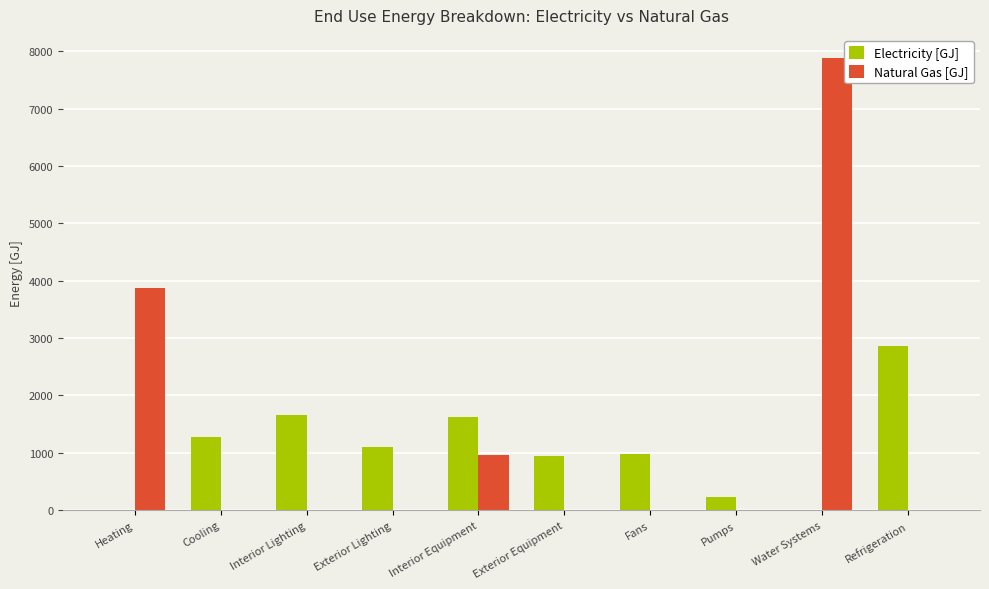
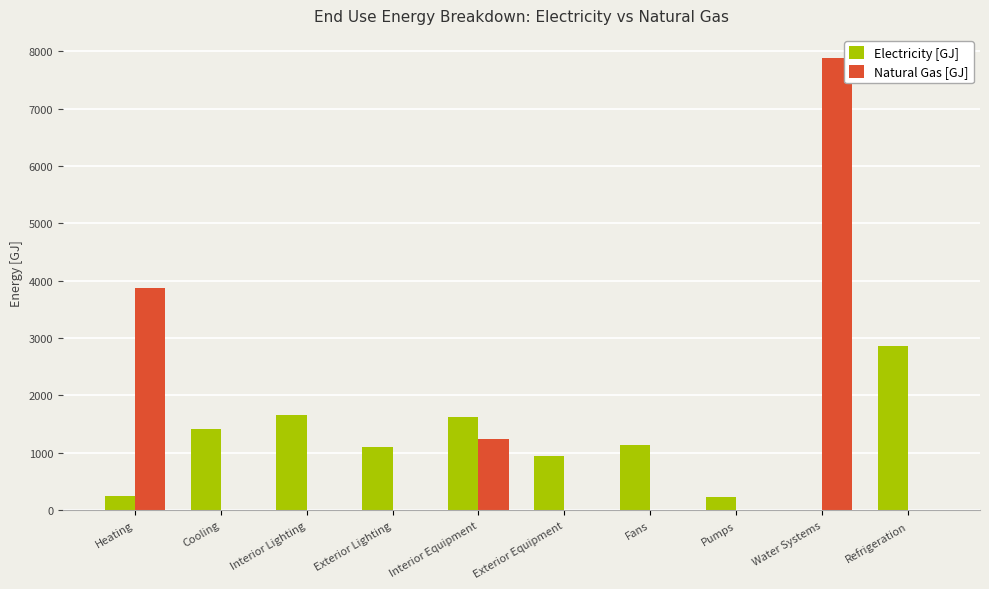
Electricity [GJ], Heating: 0 -> 200
Electricity [GJ], Cooling: 1300 -> 1400
Natural Gas [GJ], Interior Equipment: 1000 -> 1200
Electricity [GJ], Fans: 1000 -> 1100
